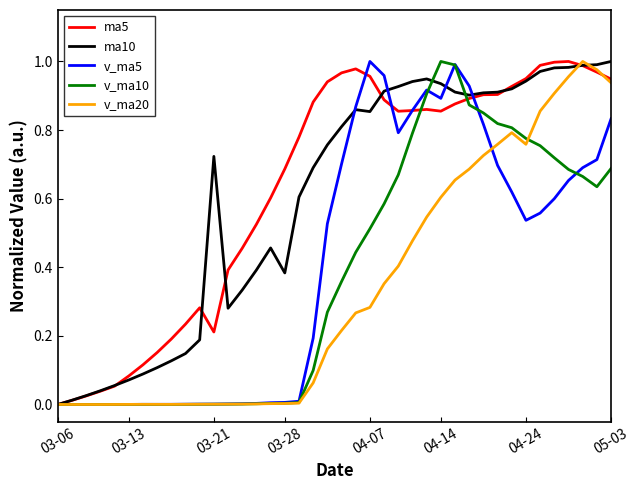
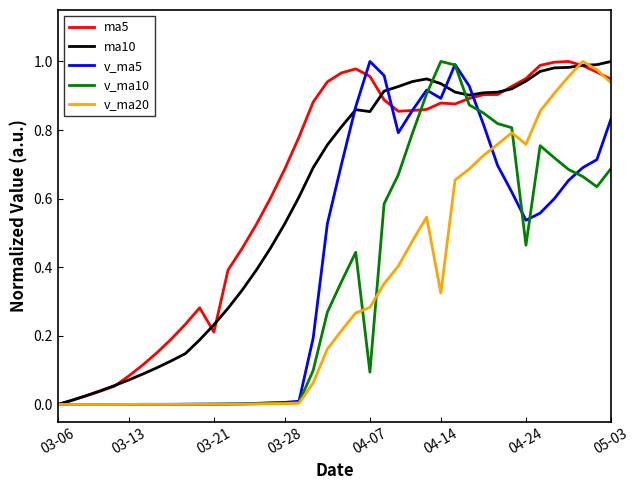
ma10, 03-21: 0.72 -> 0.23
ma10, 03-28: 0.38 -> 0.53
v_ma10, 04-07: 0.51 -> 0.09
ma5, 04-14: 0.86 -> 0.88
v_ma20, 04-14: 0.60 -> 0.32
v_ma10, 04-24: 0.78 -> 0.46
